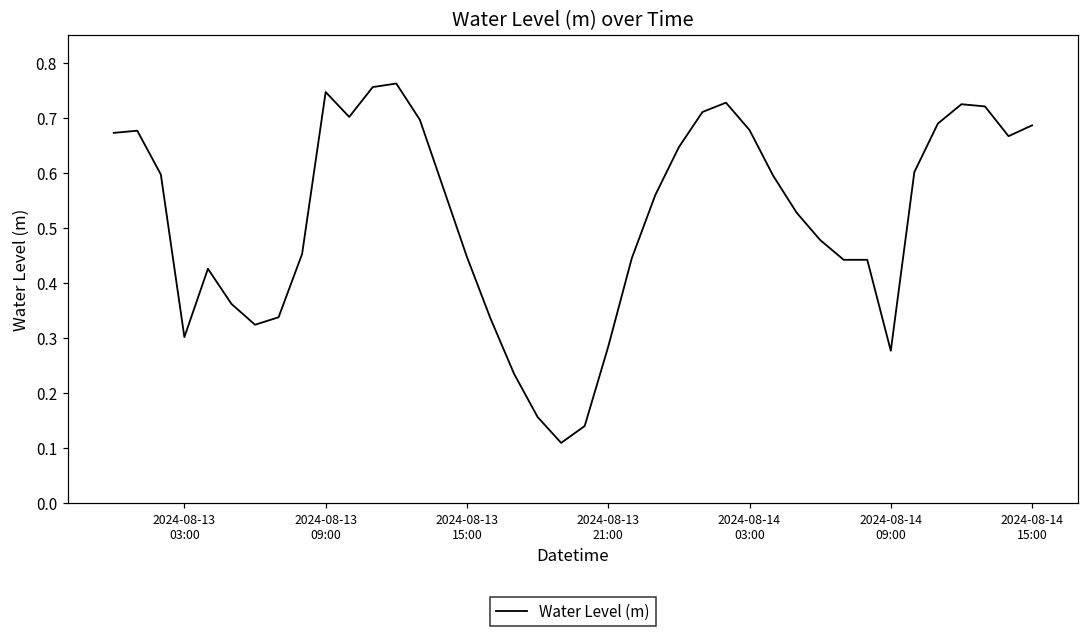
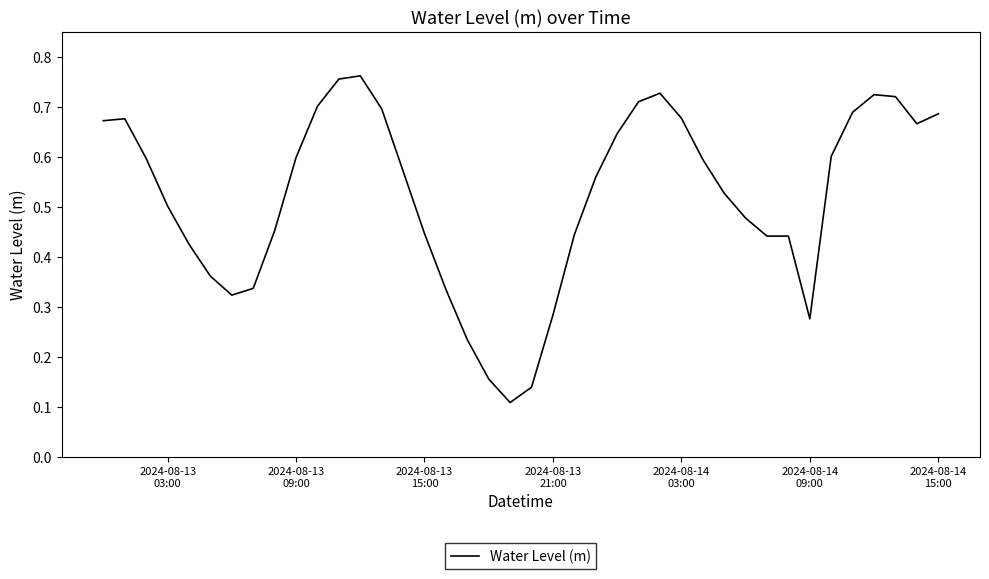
2024-08-13 03:00: 0.30 -> 0.50
2024-08-13 09:00: 0.75 -> 0.60
